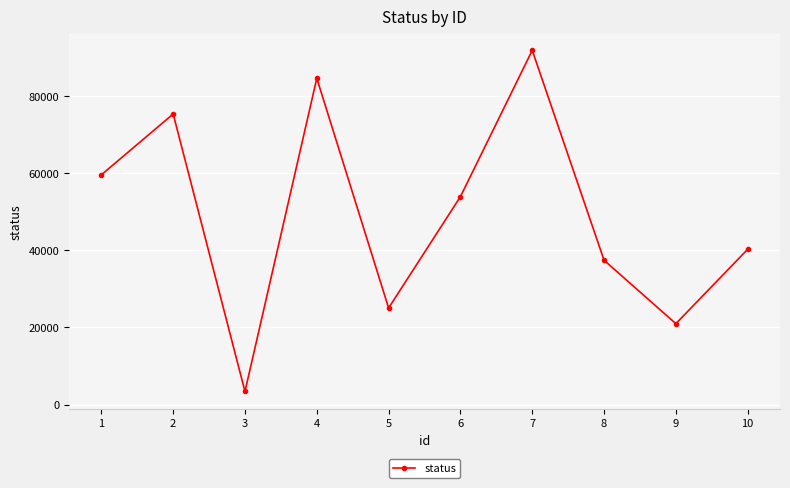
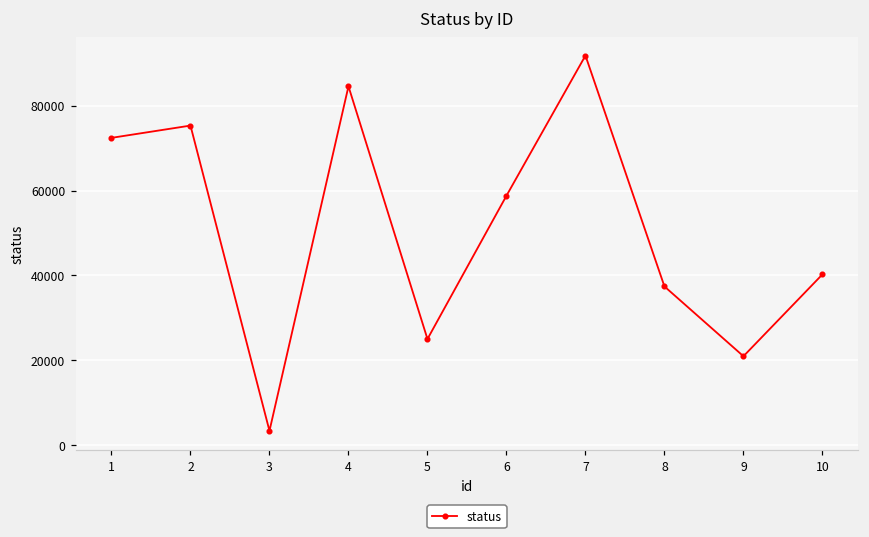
1: 60000 -> 72000
6: 54000 -> 59000
